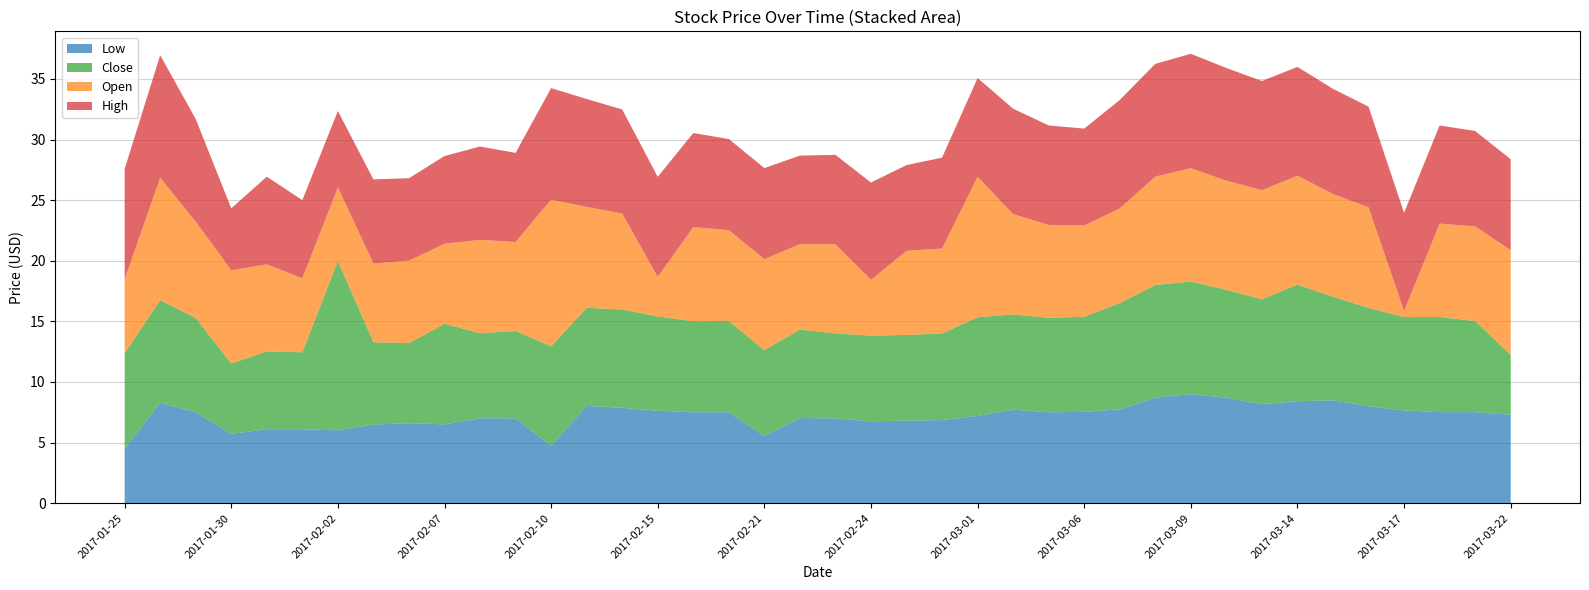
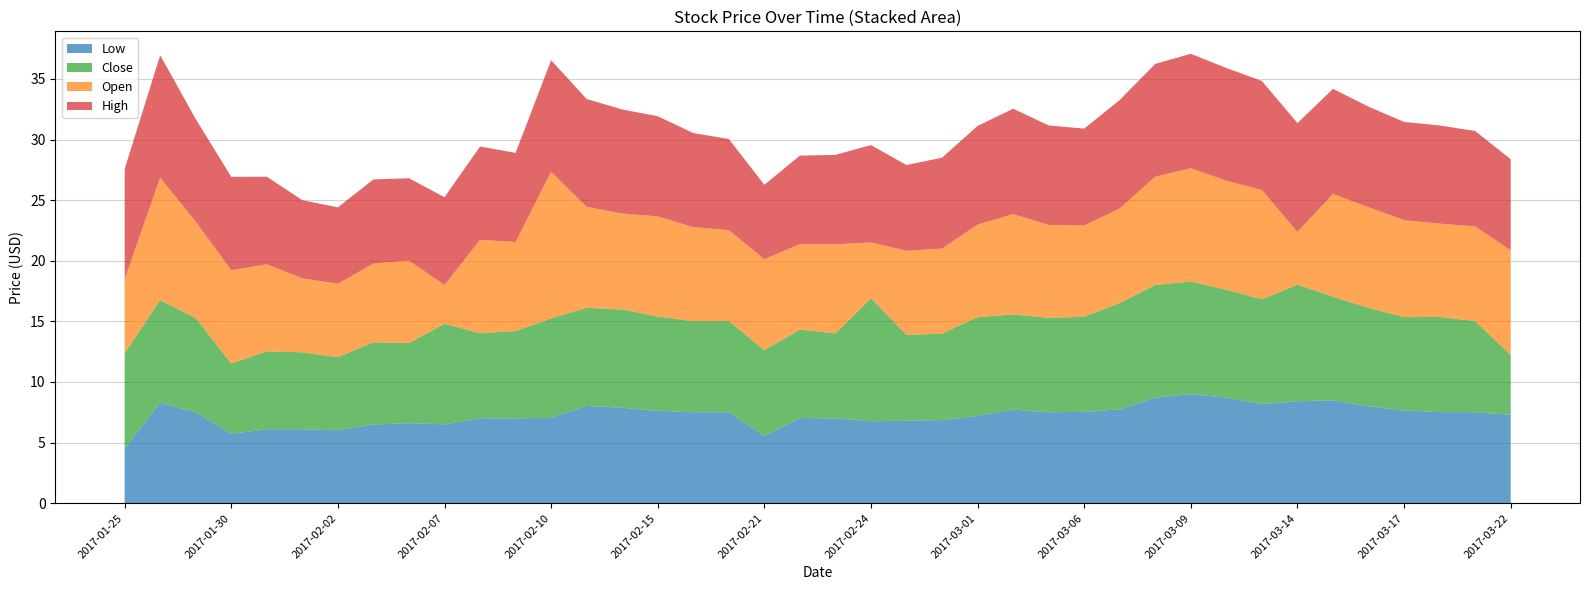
High, 2017-01-30: 5.1 -> 7.7
Close, 2017-02-02: 14.0 -> 6.0
Open, 2017-02-07: 6.6 -> 3.2
Low, 2017-02-10: 4.7 -> 7.0
Open, 2017-02-15: 3.3 -> 8.3
High, 2017-02-21: 7.5 -> 6.1
Close, 2017-02-24: 7.1 -> 10.2
Open, 2017-03-01: 11.6 -> 7.6
Open, 2017-03-14: 9.0 -> 4.3
Open, 2017-03-17: 0.5 -> 8.0
